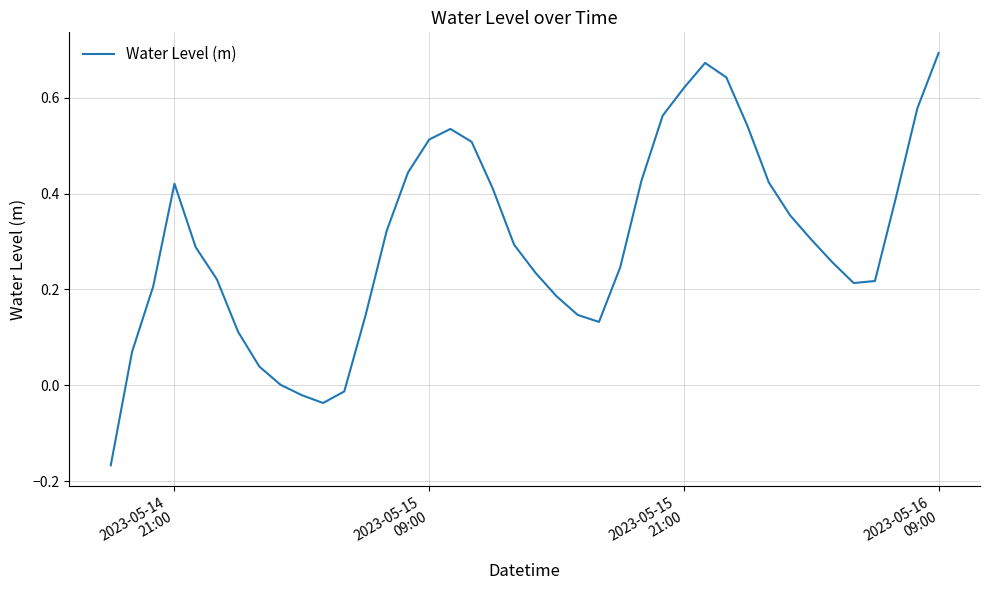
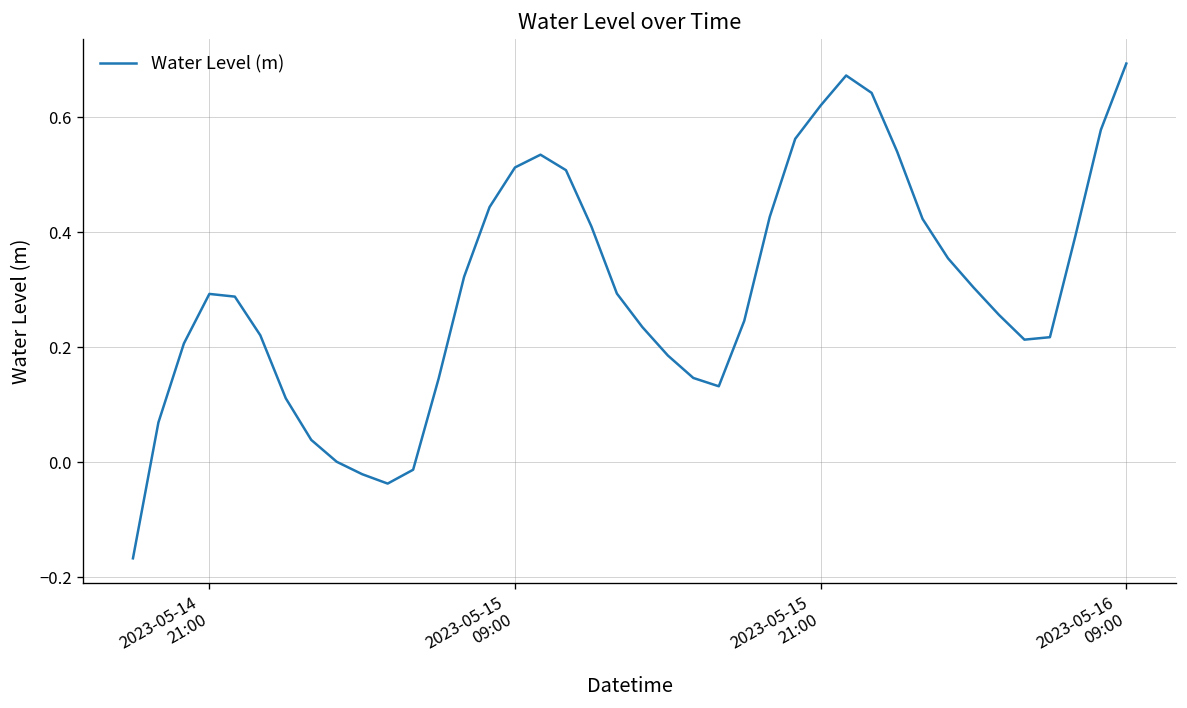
2023-05-14 21:00: 0.42 -> 0.29
